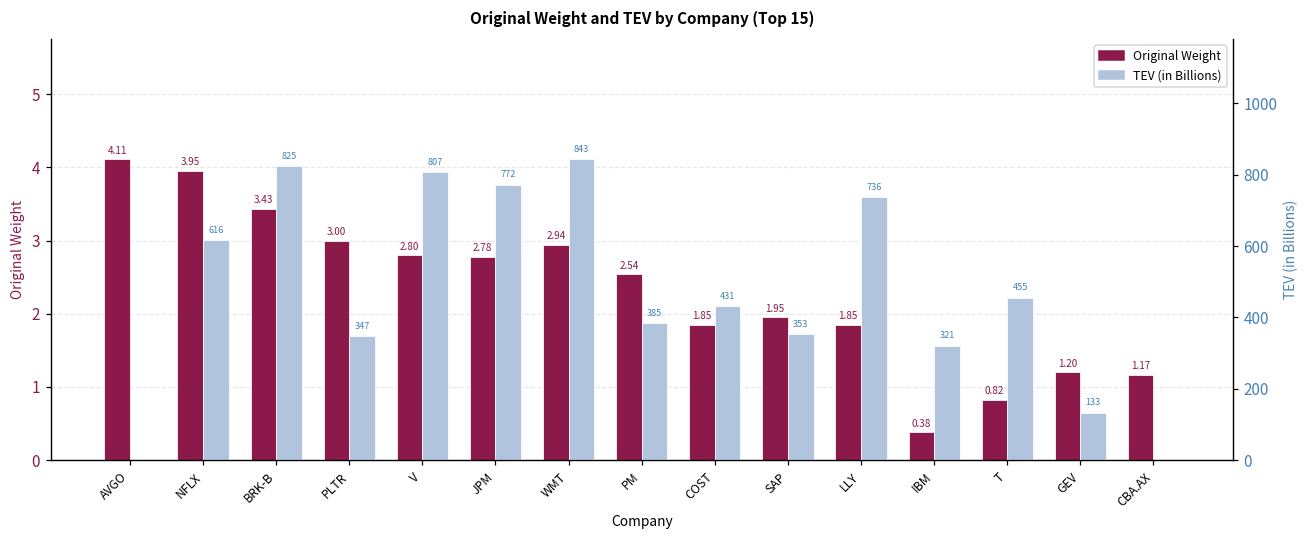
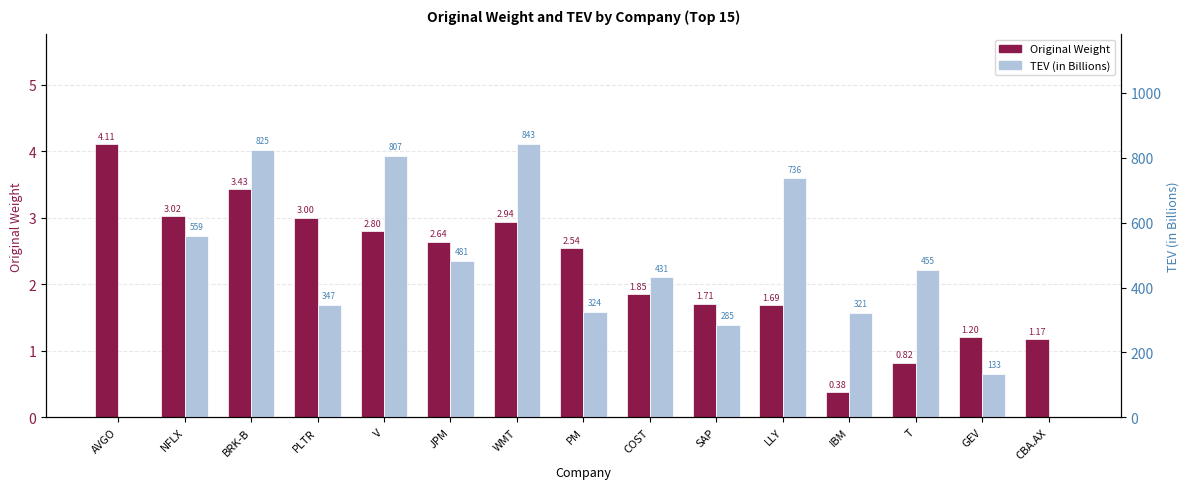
Original Weight, NFLX: 3.95 -> 3.02
Original Weight, JPM: 2.78 -> 2.64
Original Weight, SAP: 1.95 -> 1.71
Original Weight, LLY: 1.85 -> 1.69
TEV (in Billions), NFLX: 616 -> 559
TEV (in Billions), JPM: 772 -> 481
TEV (in Billions), PM: 385 -> 324
TEV (in Billions), SAP: 353 -> 285
